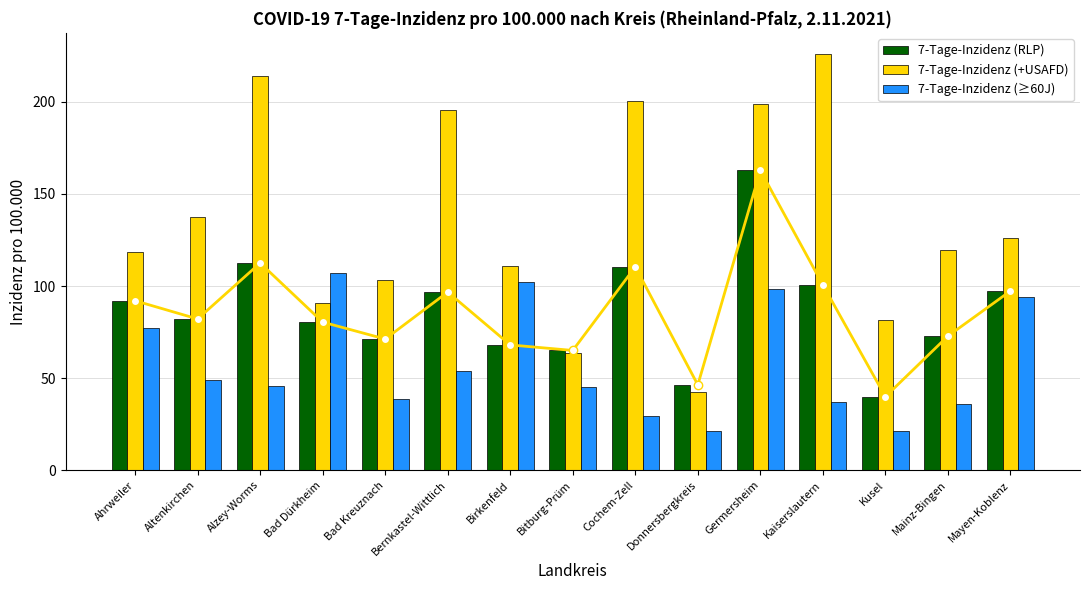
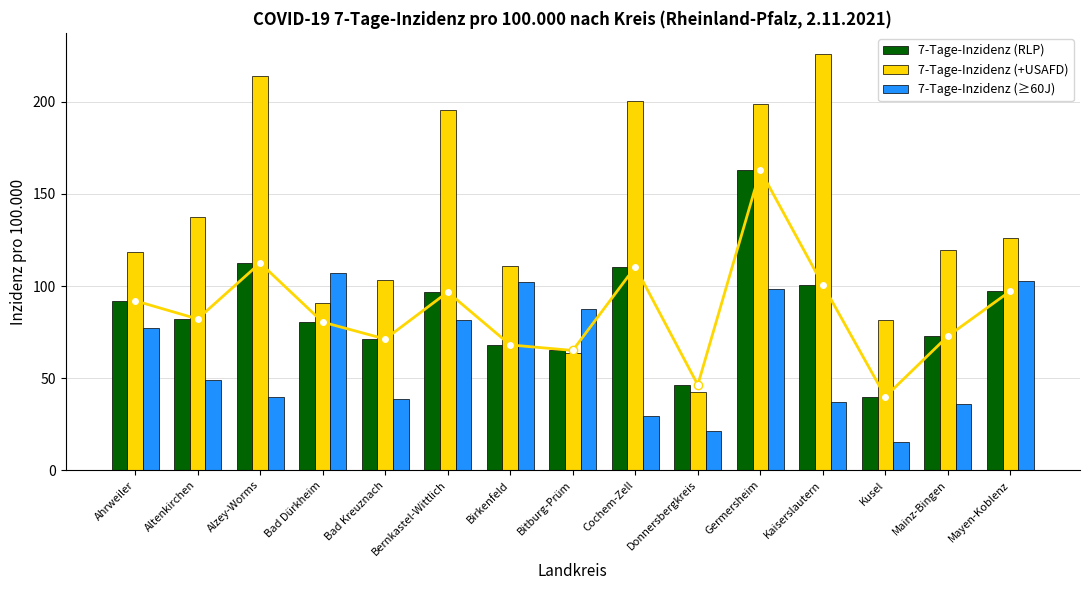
7-Tage-Inzidenz (≥60J), Alzey-Worms: 46 -> 40
7-Tage-Inzidenz (≥60J), Bernkastel-Wittlich: 54 -> 81
7-Tage-Inzidenz (≥60J), Bitburg-Prüm: 45 -> 88
7-Tage-Inzidenz (≥60J), Kusel: 21 -> 16
7-Tage-Inzidenz (≥60J), Mayen-Koblenz: 94 -> 103
